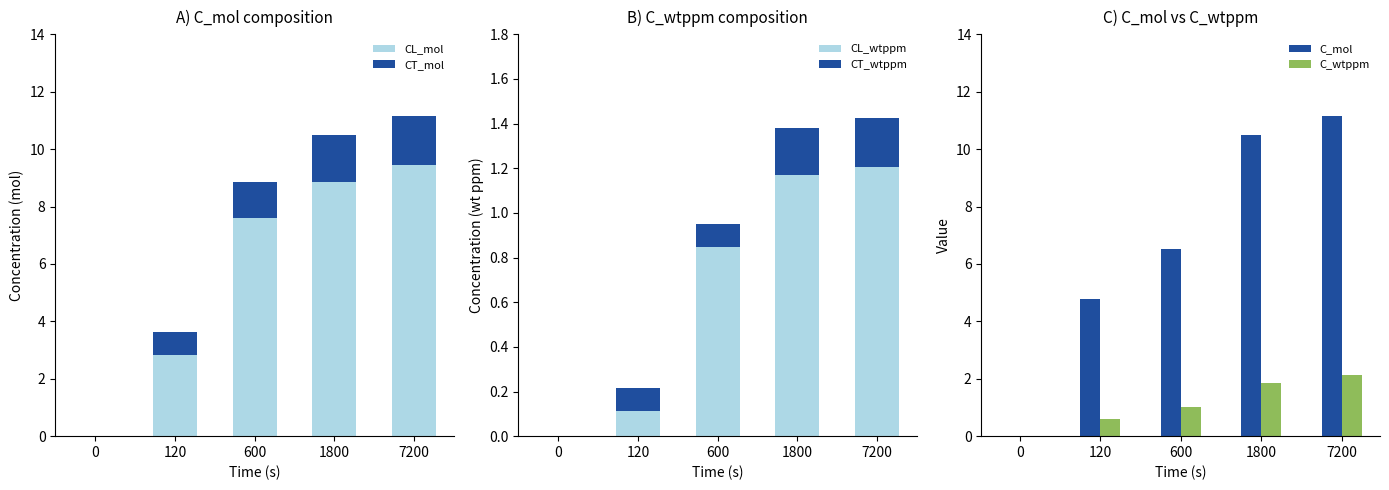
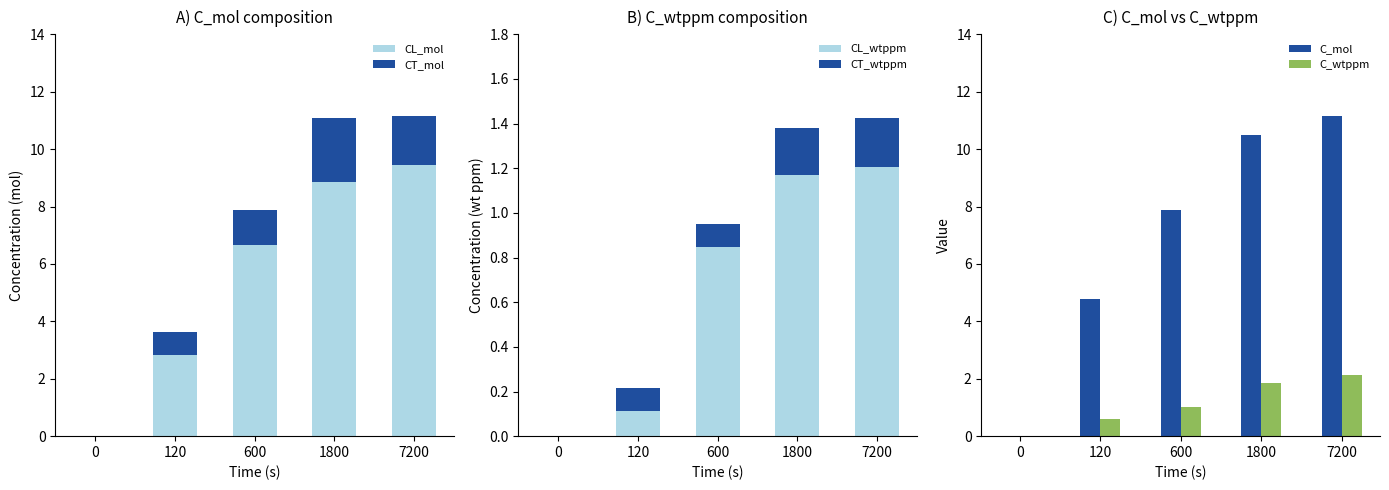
A) C_mol composition, CL_mol, 600: 7.6 -> 6.6
A) C_mol composition, CT_mol, 1800: 1.6 -> 2.2
C) C_mol vs C_wtppm, C_mol, 600: 6.5 -> 7.9
